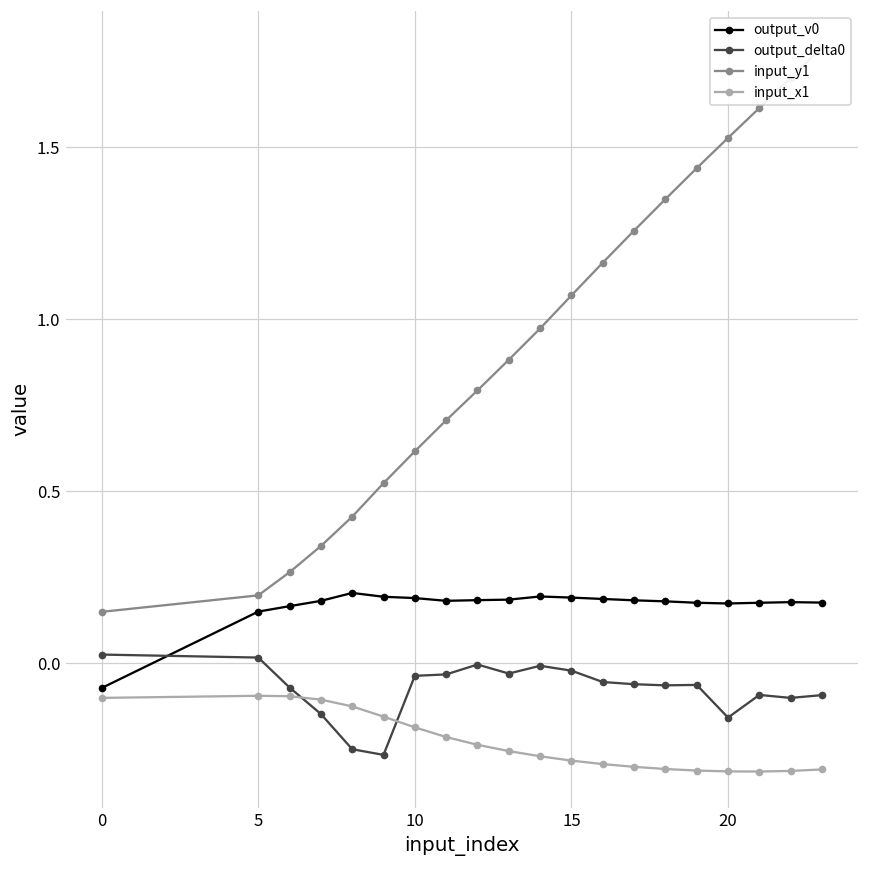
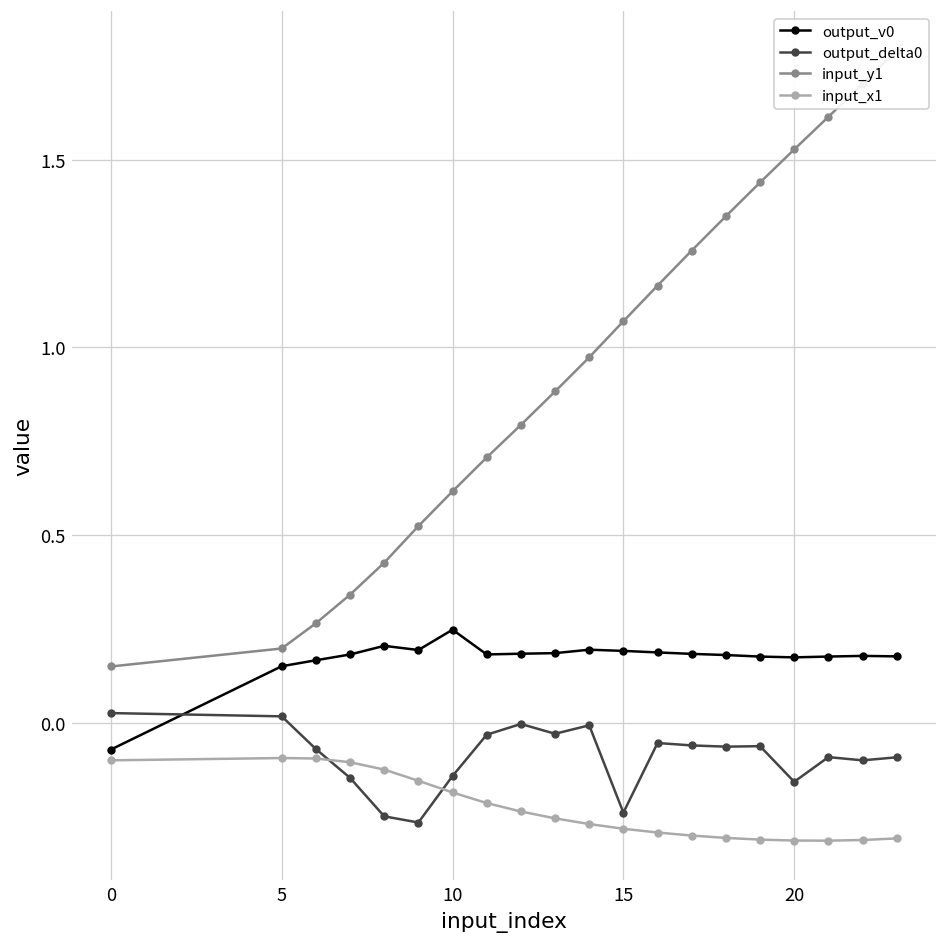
output_v0, 10: 0.19 -> 0.25
output_delta0, 10: -0.04 -> -0.14
output_delta0, 15: -0.02 -> -0.24
